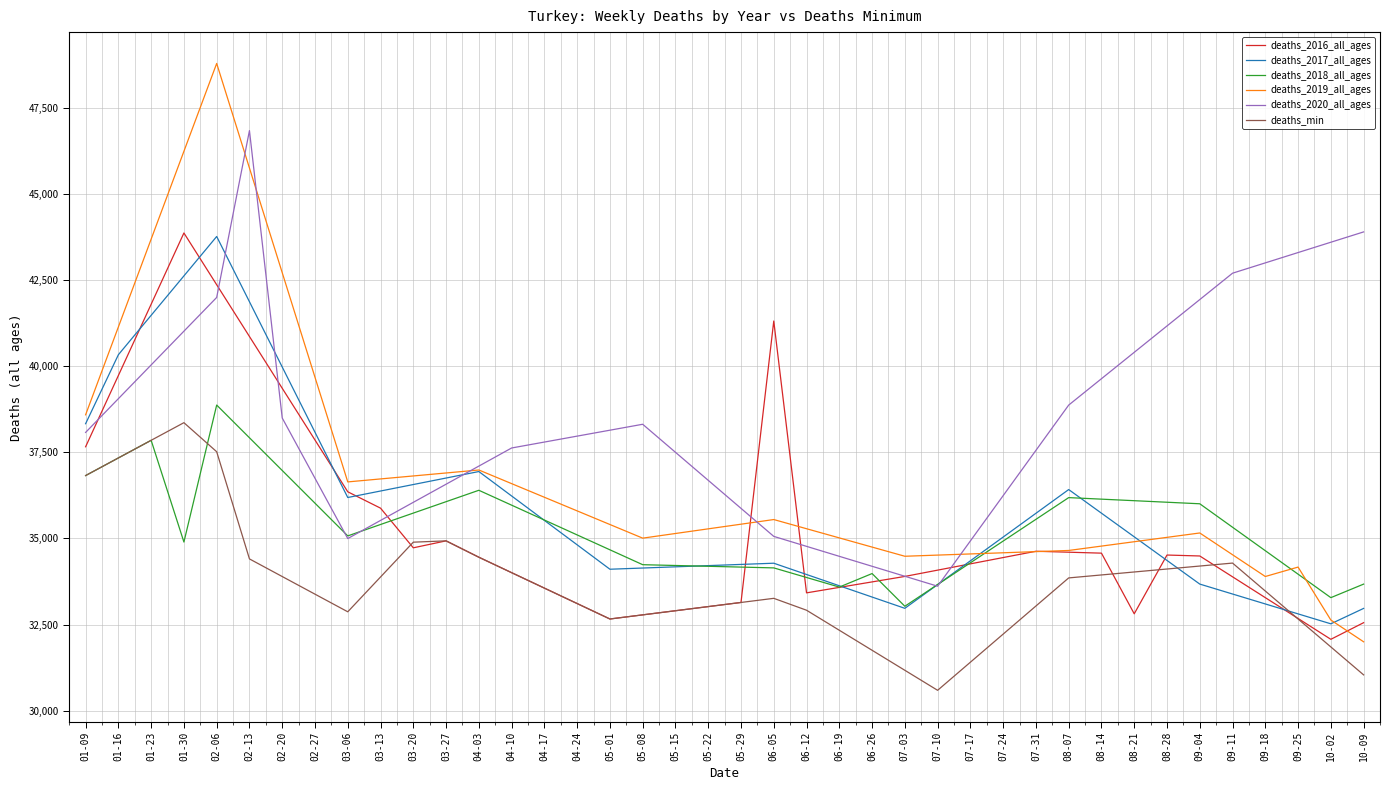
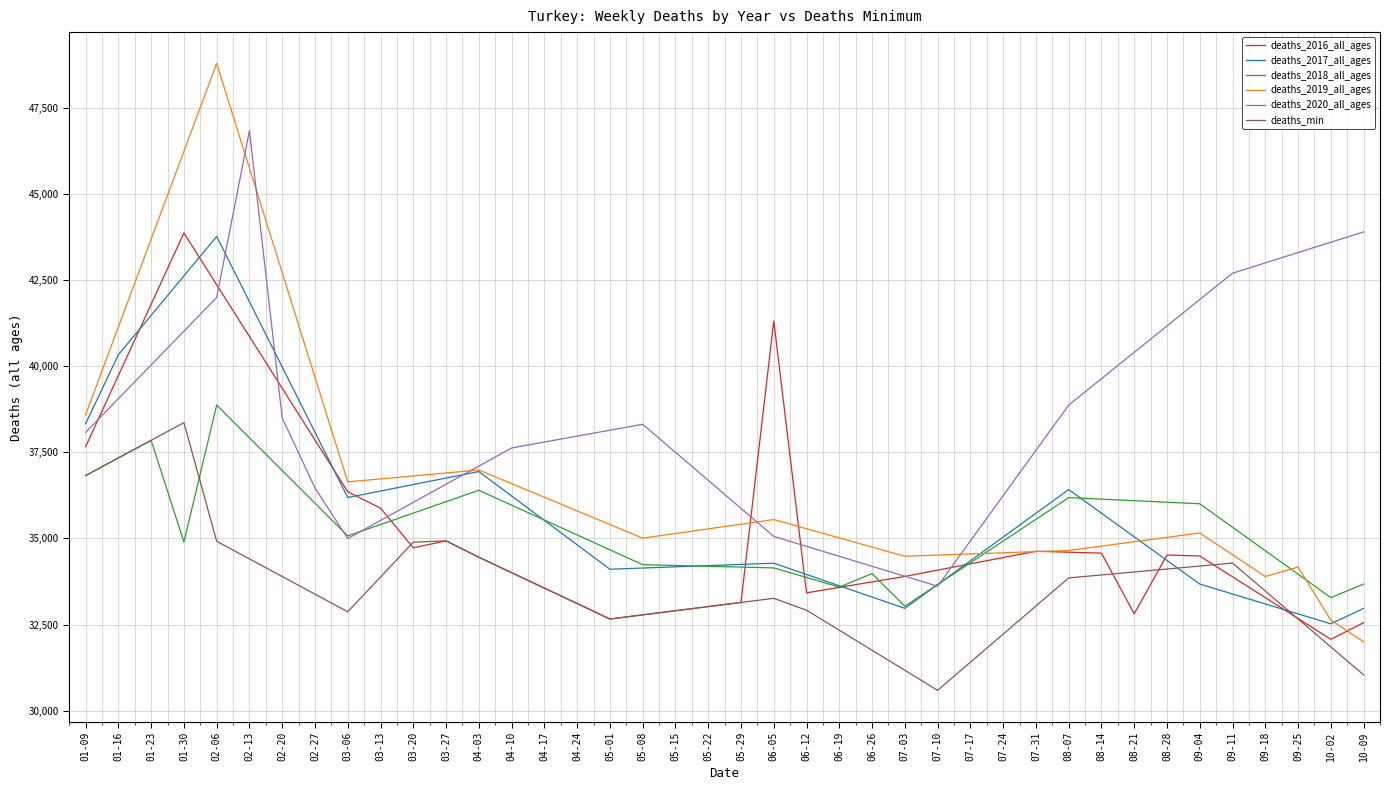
deaths_min, 02-06: 37,500 -> 34,900
deaths_2020_all_ages, 02-27: 36,700 -> 36,500
